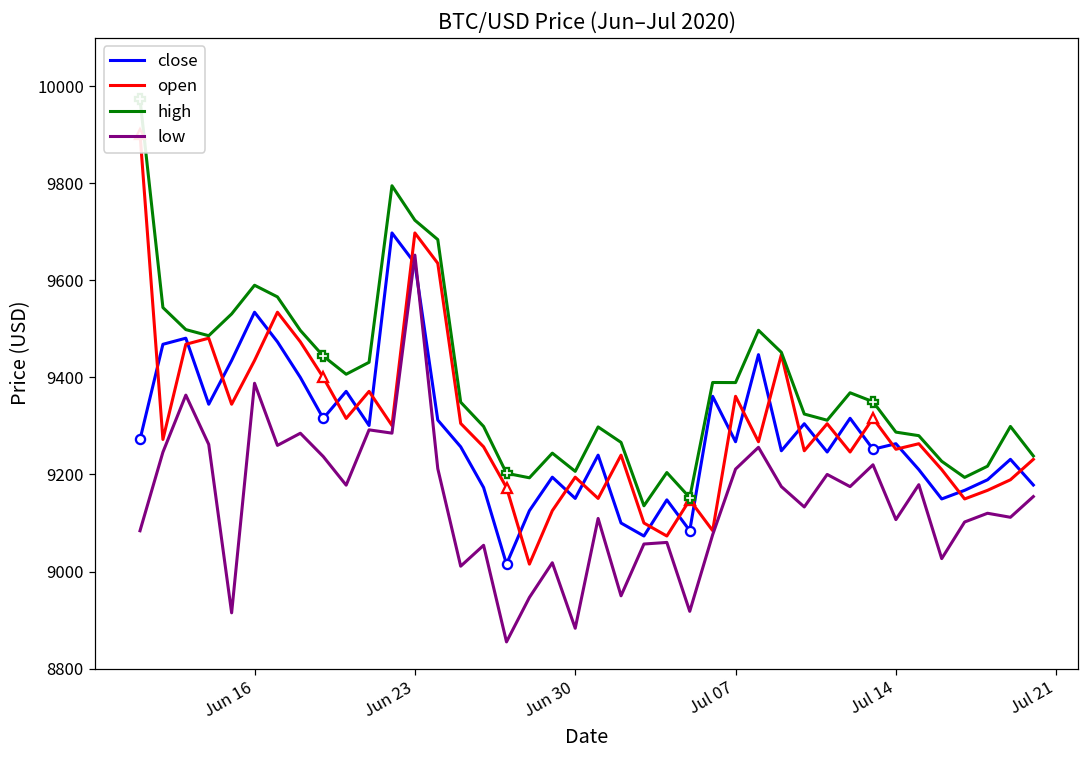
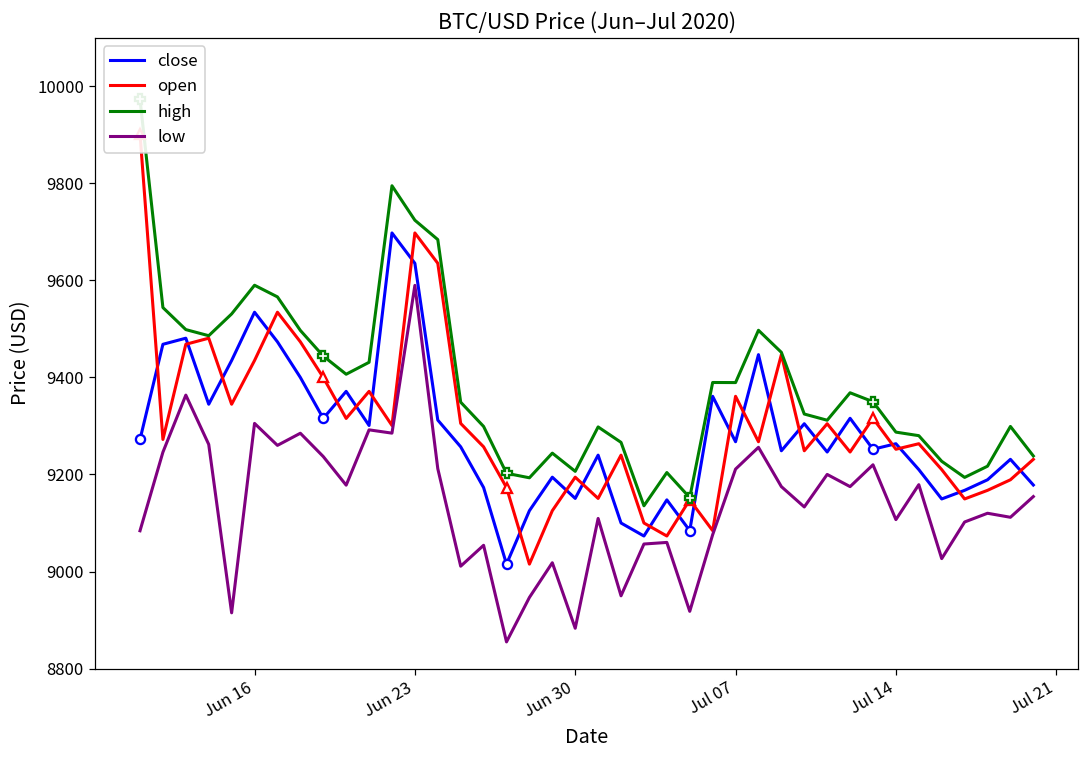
low, Jun 16: 9390 -> 9310
low, Jun 23: 9650 -> 9590
